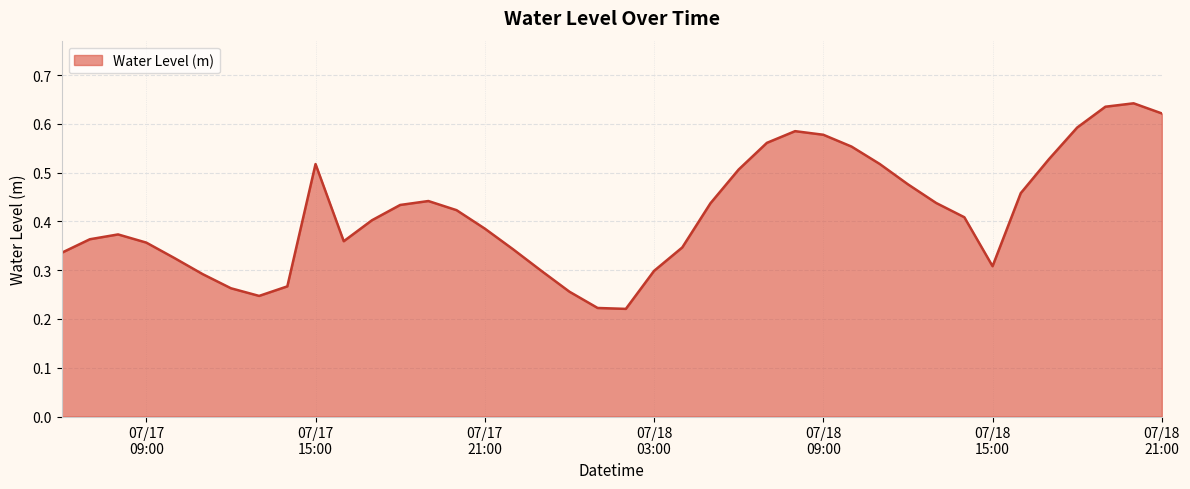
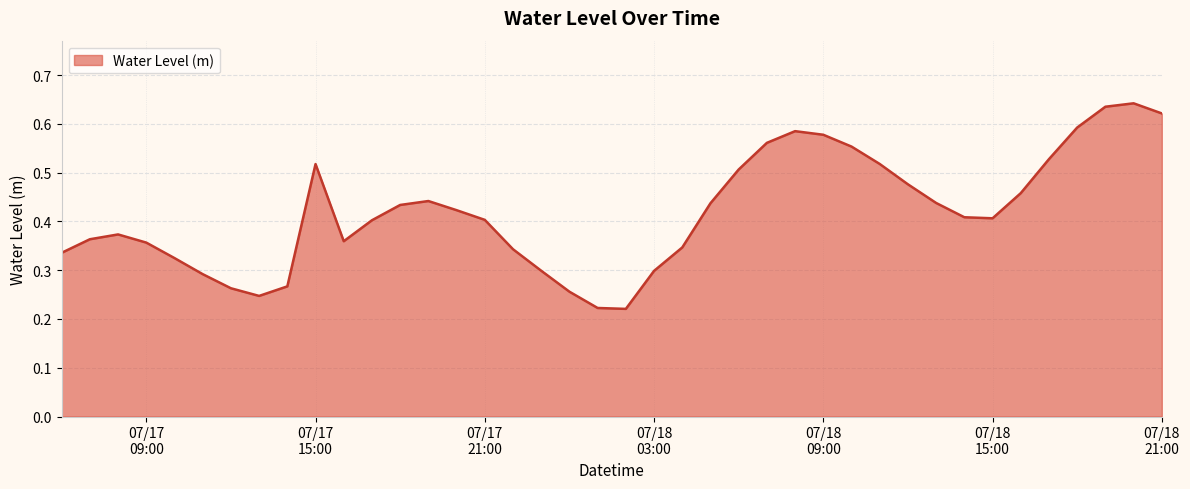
07/17 21:00: 0.39 -> 0.40
07/18 15:00: 0.31 -> 0.41
